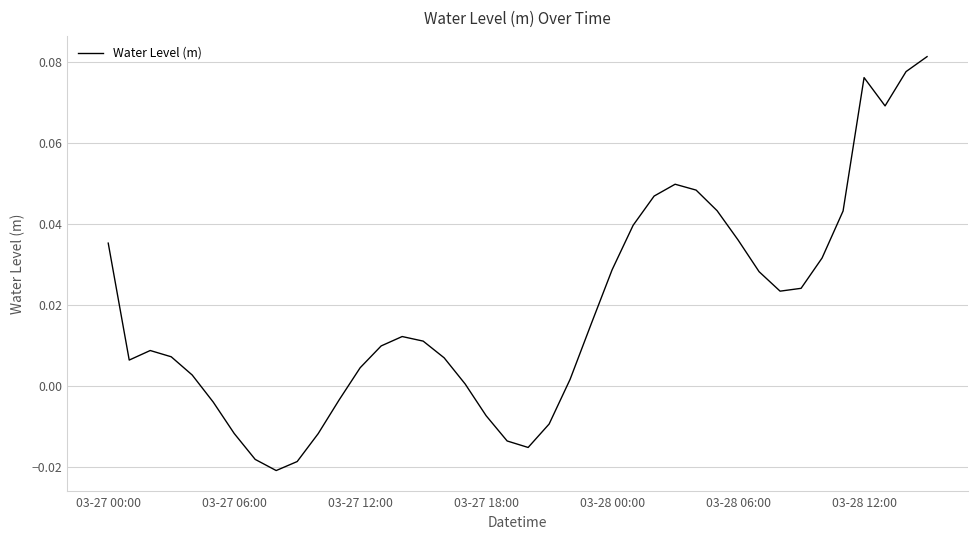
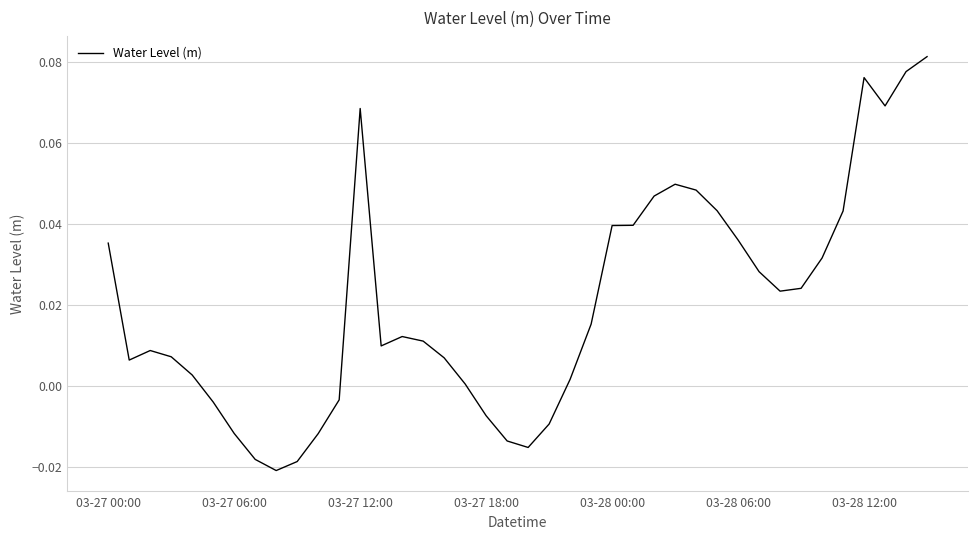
03-27 12:00: 0.004 -> 0.069
03-28 00:00: 0.029 -> 0.040
